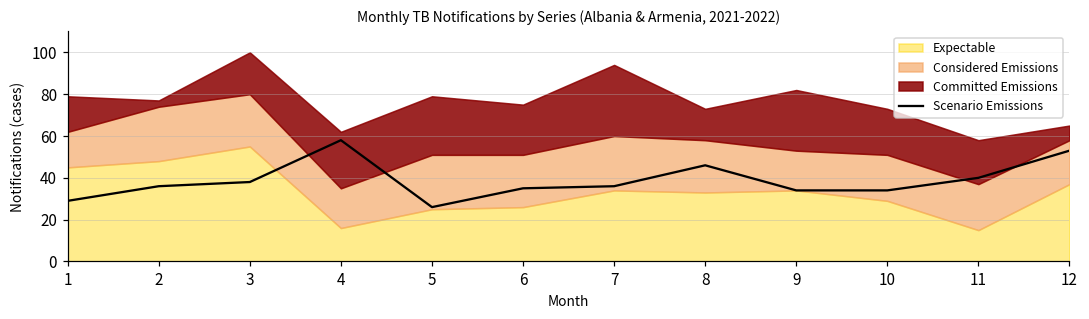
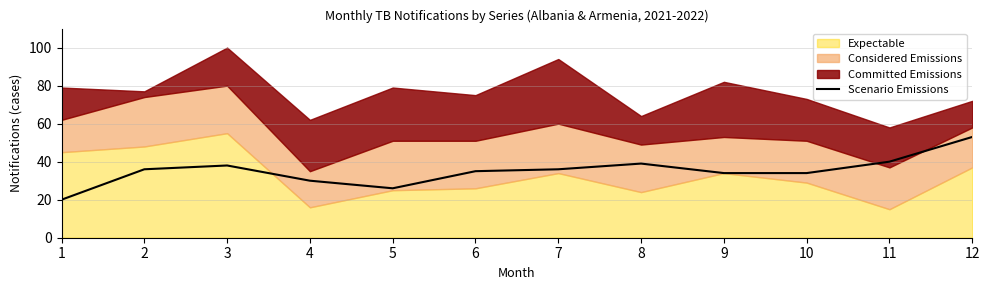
Scenario Emissions, 1: 29 -> 20
Scenario Emissions, 4: 58 -> 30
Scenario Emissions, 8: 46 -> 39
Expectable, 8: 33 -> 24
Committed Emissions, 12: 7 -> 14
